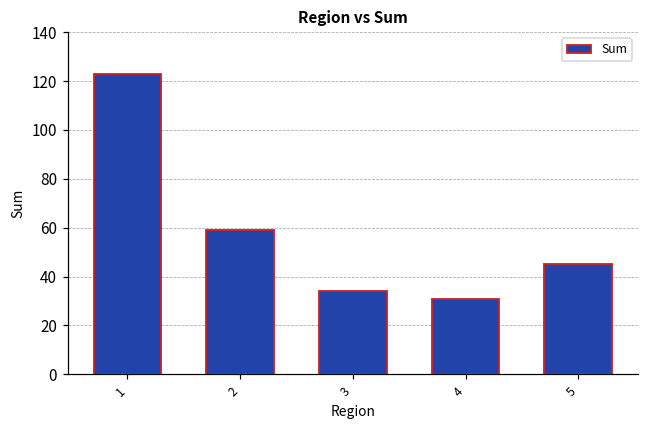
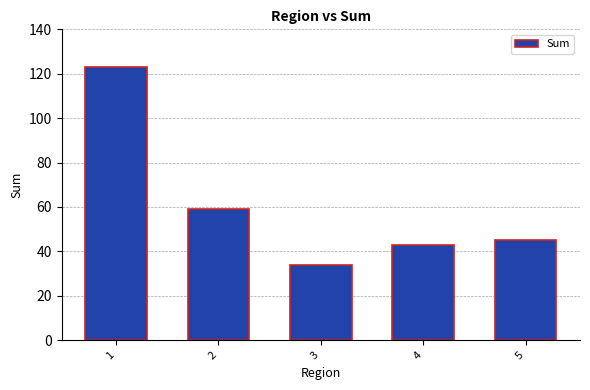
4: 31 -> 43
